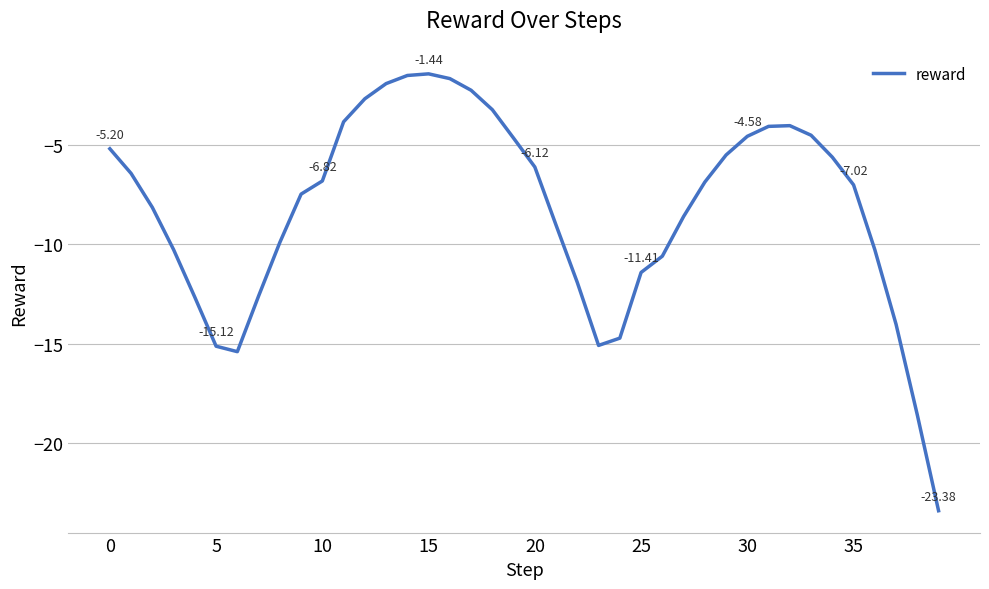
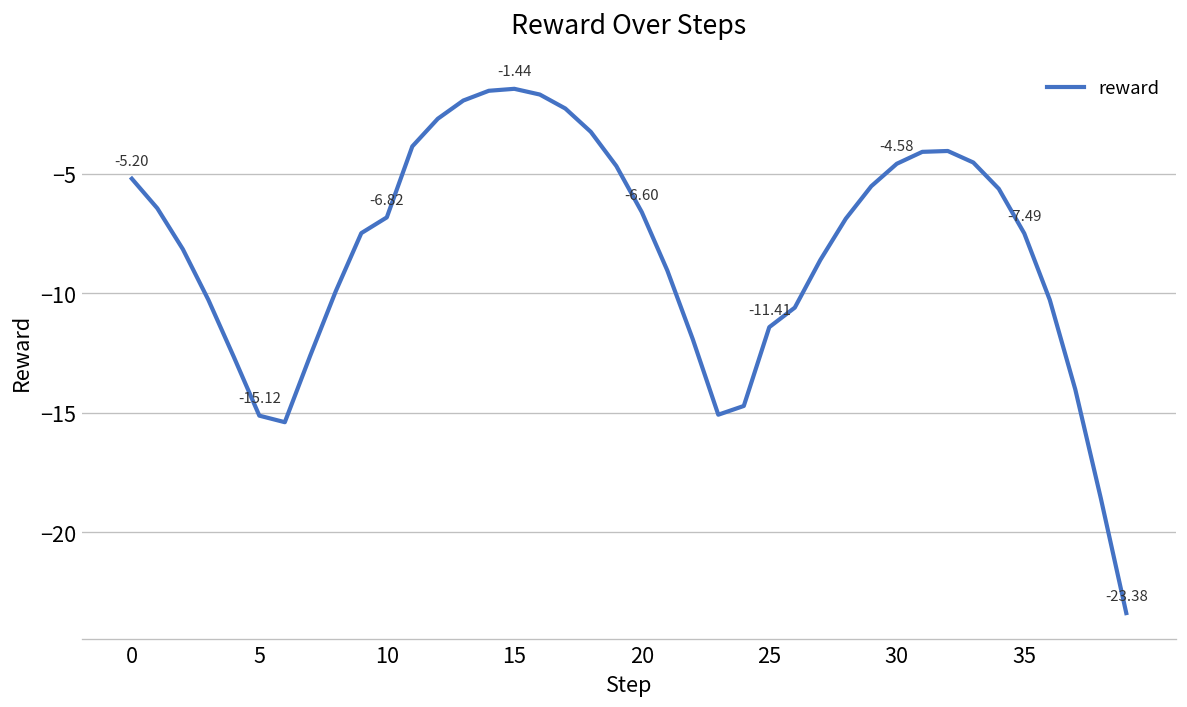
20: -6.12 -> -6.60
35: -7.02 -> -7.49
